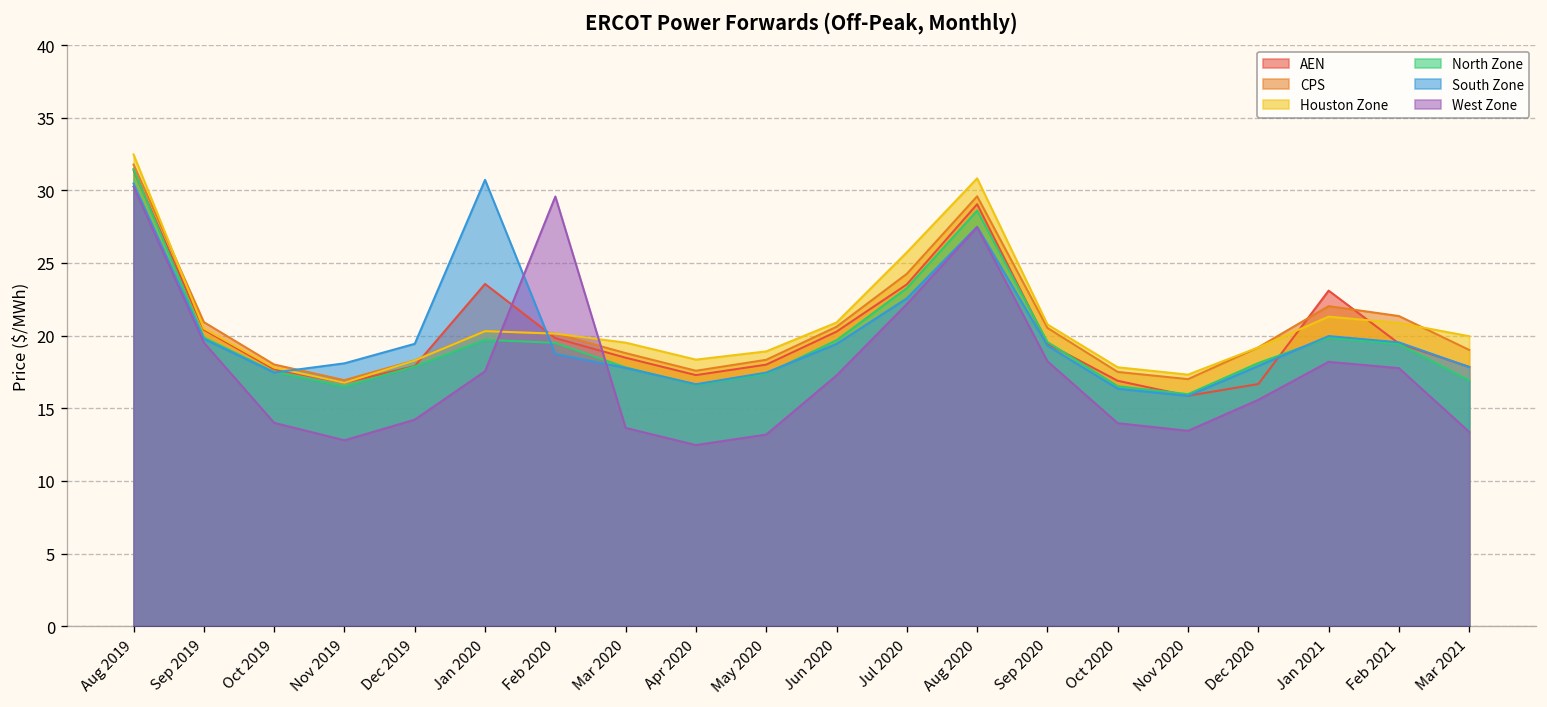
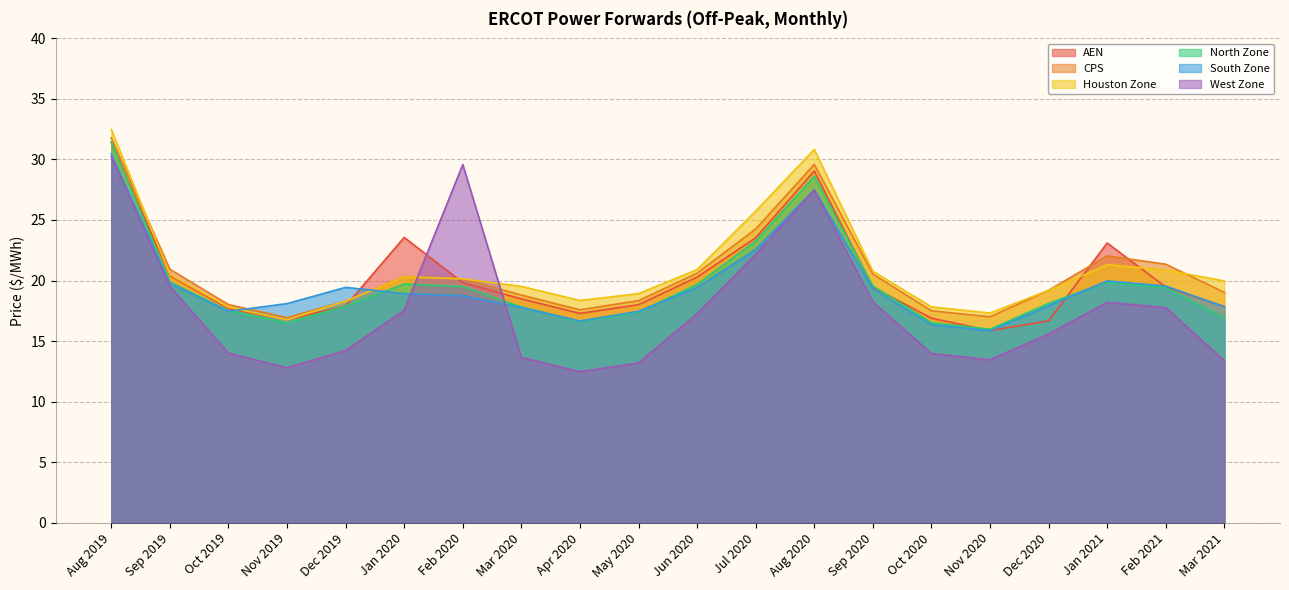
South Zone, Jan 2020: 30.7 -> 18.9
